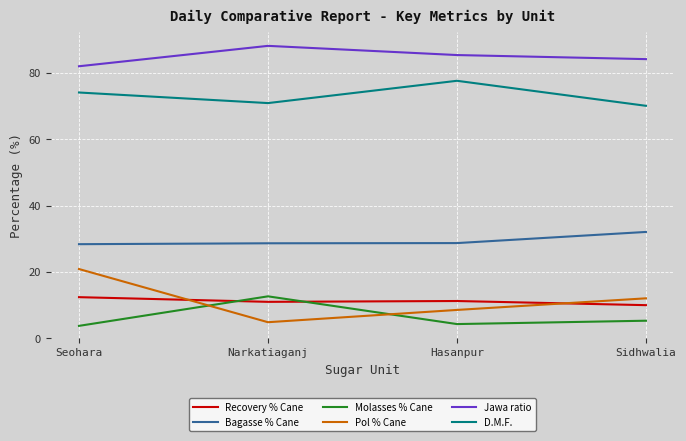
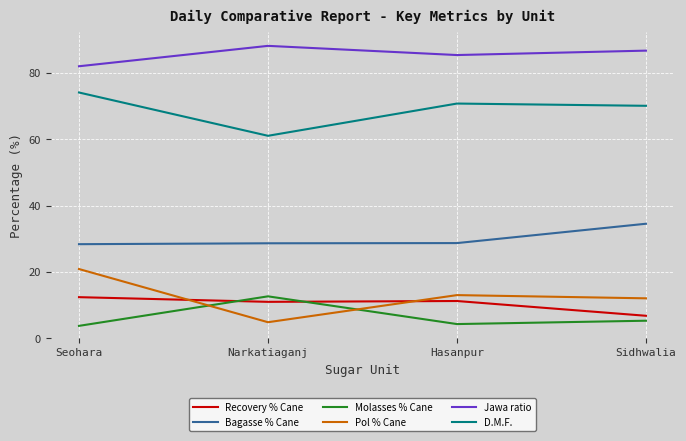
D.M.F., Narkatiaganj: 71 -> 61
Pol % Cane, Hasanpur: 9 -> 13
D.M.F., Hasanpur: 78 -> 71
Recovery % Cane, Sidhwalia: 10 -> 7
Bagasse % Cane, Sidhwalia: 32 -> 35
Jawa ratio, Sidhwalia: 84 -> 87
